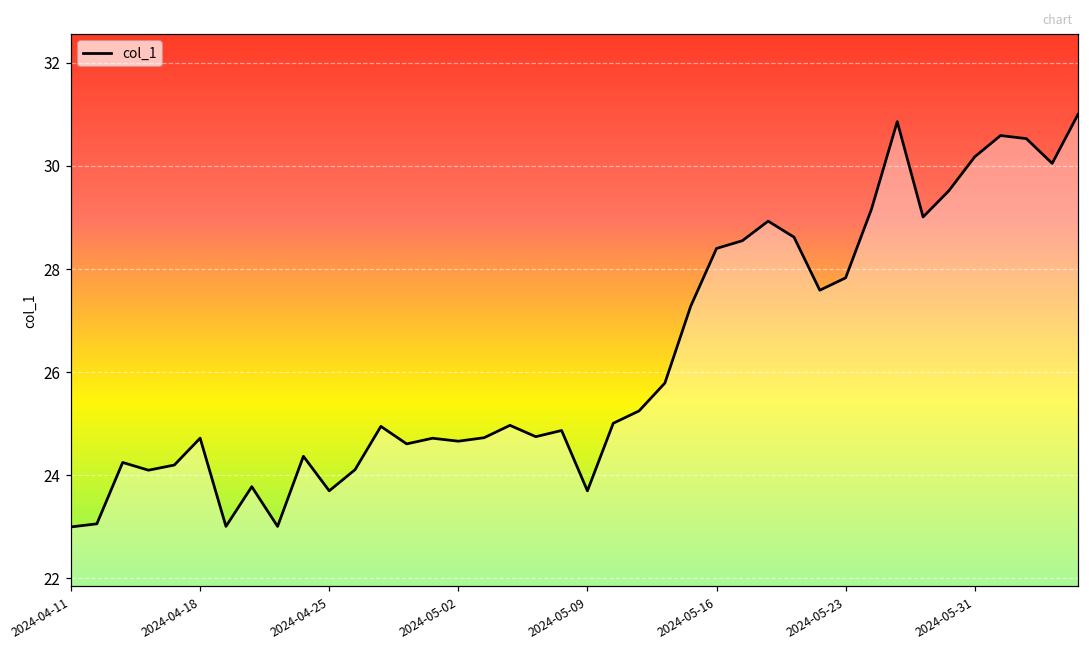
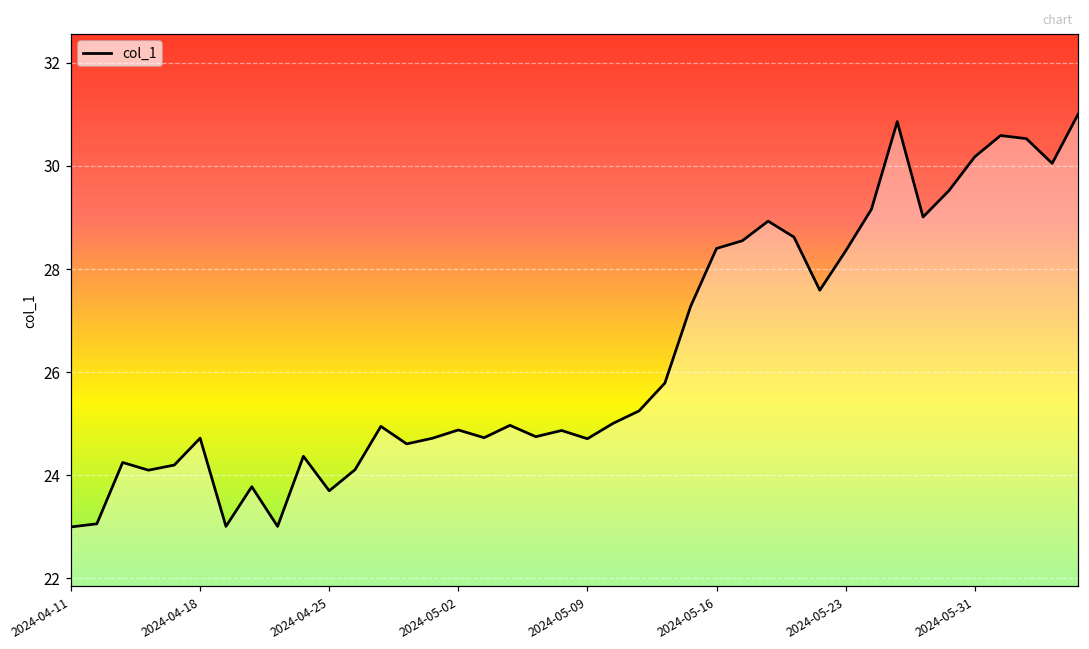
2024-05-02: 24.7 -> 24.9
2024-05-09: 23.7 -> 24.7
2024-05-23: 27.8 -> 28.4
